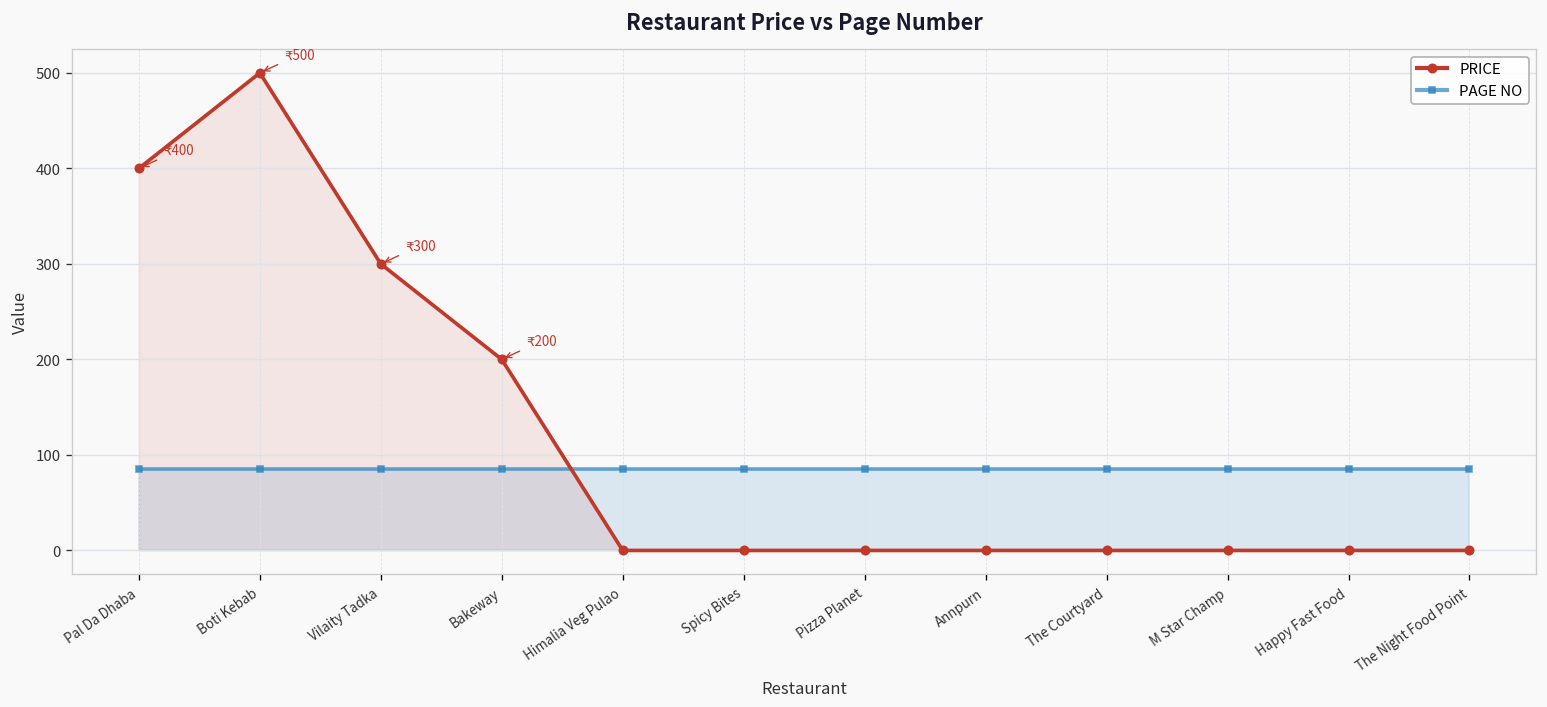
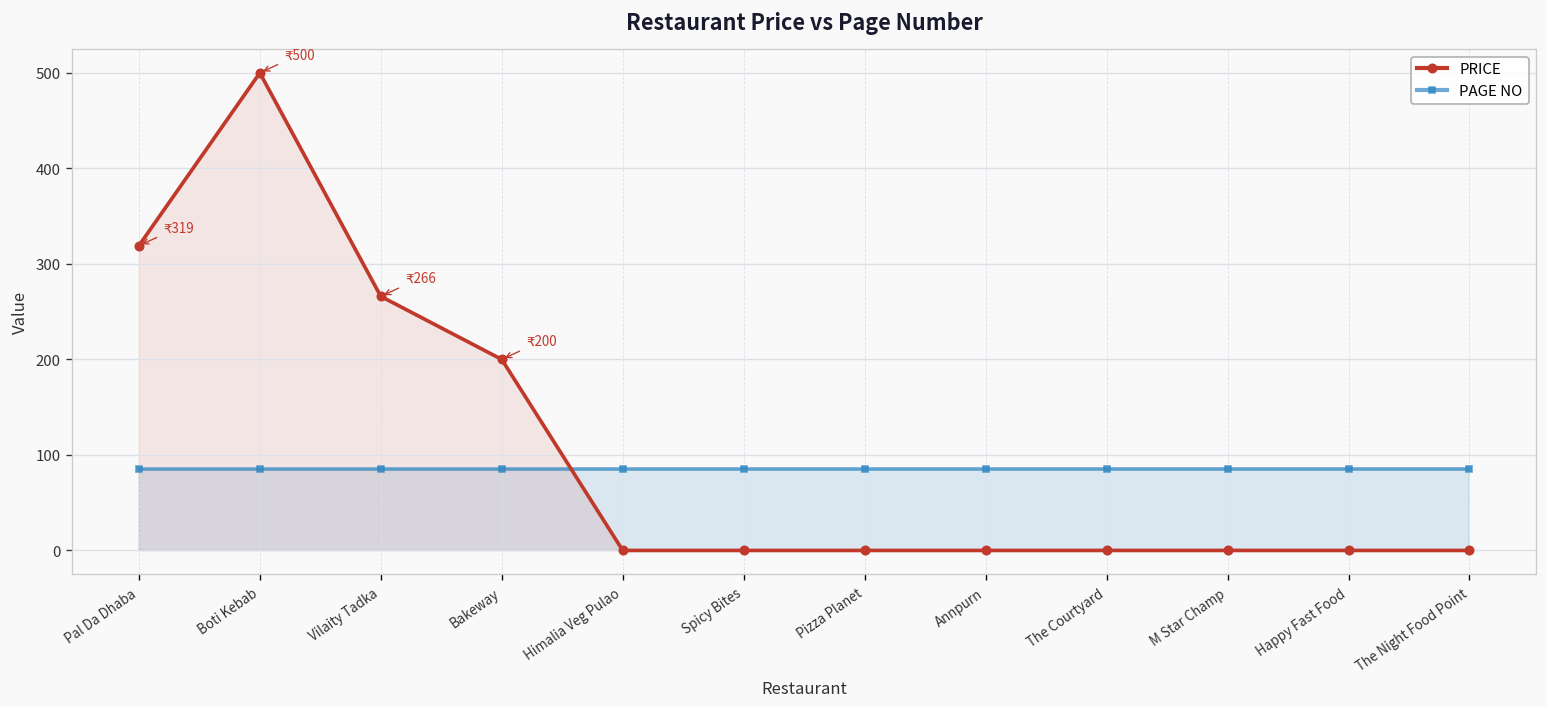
PRICE, Pal Da Dhaba: 400 -> 319
PRICE, Vilaity Tadka: 300 -> 266
